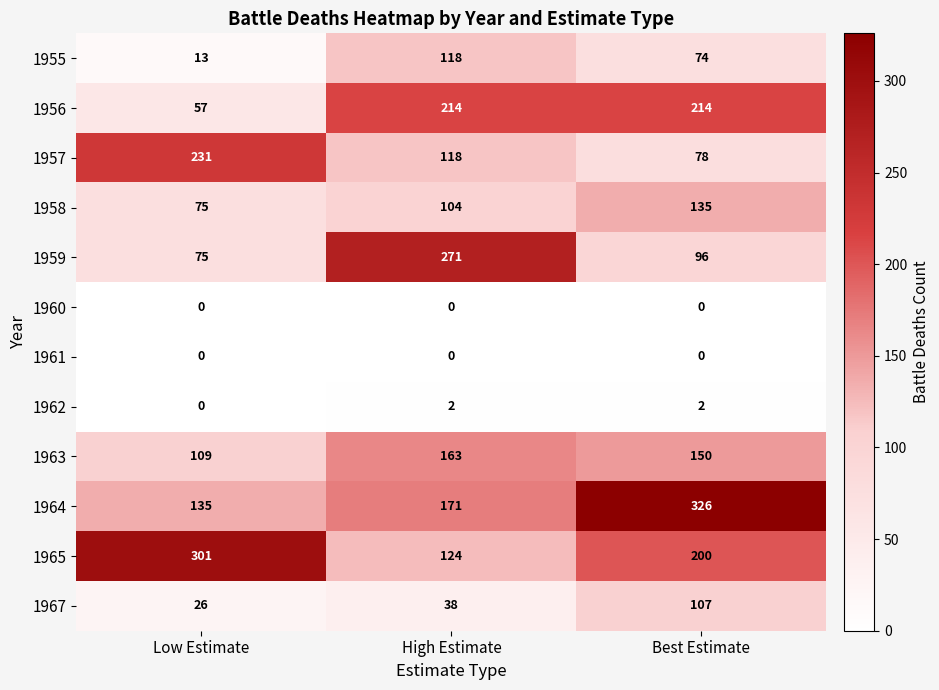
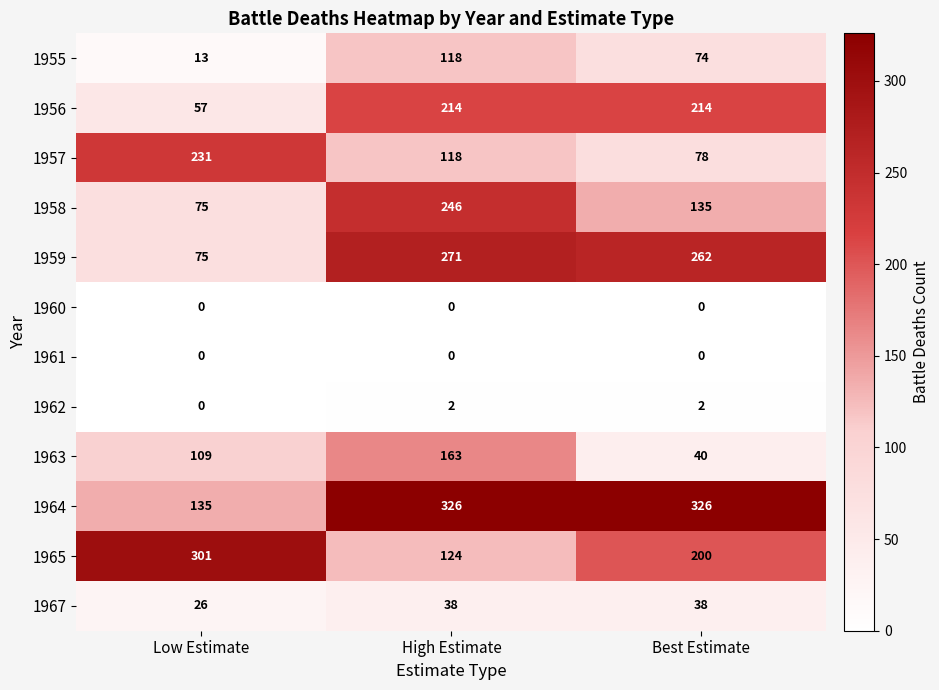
1958, High Estimate: 104 -> 246
1959, Best Estimate: 96 -> 262
1963, Best Estimate: 150 -> 40
1964, High Estimate: 171 -> 326
1967, Best Estimate: 107 -> 38
